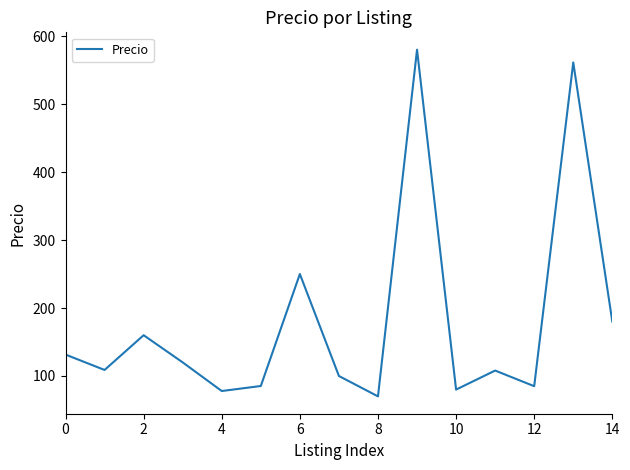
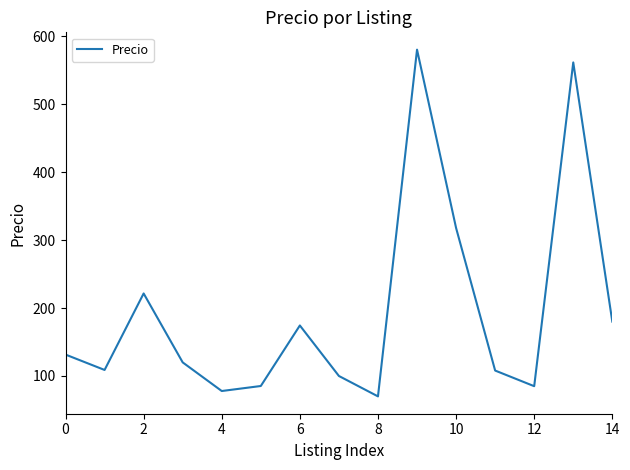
2: 160 -> 220
6: 250 -> 170
10: 80 -> 320
